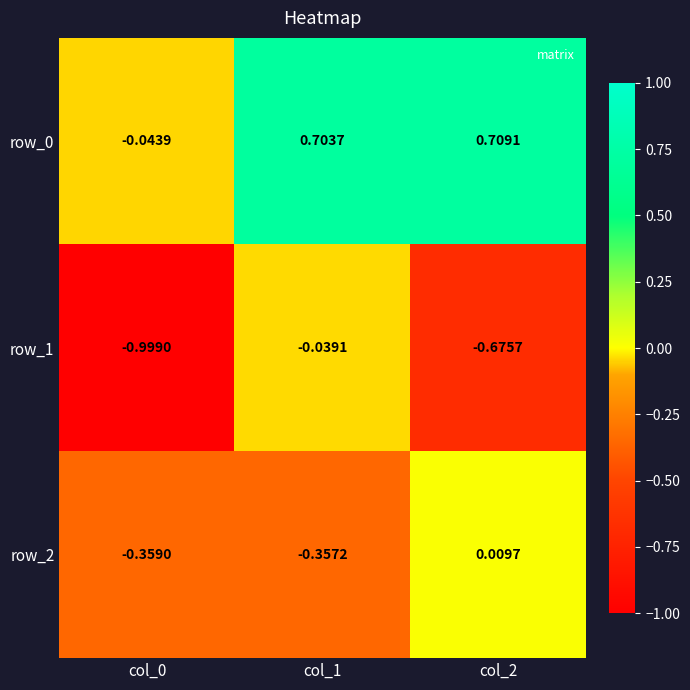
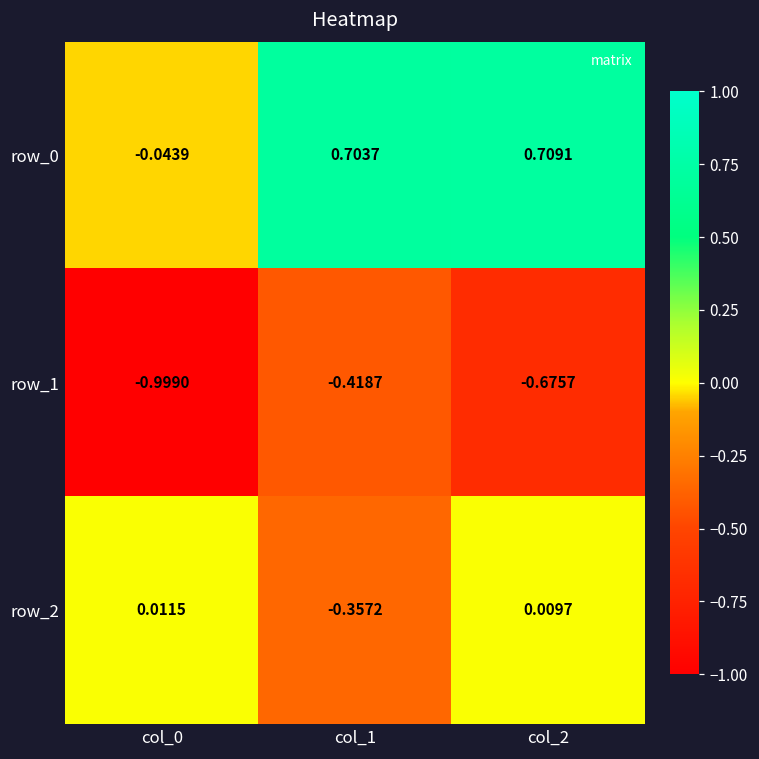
row_1, col_1: -0.0391 -> -0.4187
row_2, col_0: -0.3590 -> 0.0115
